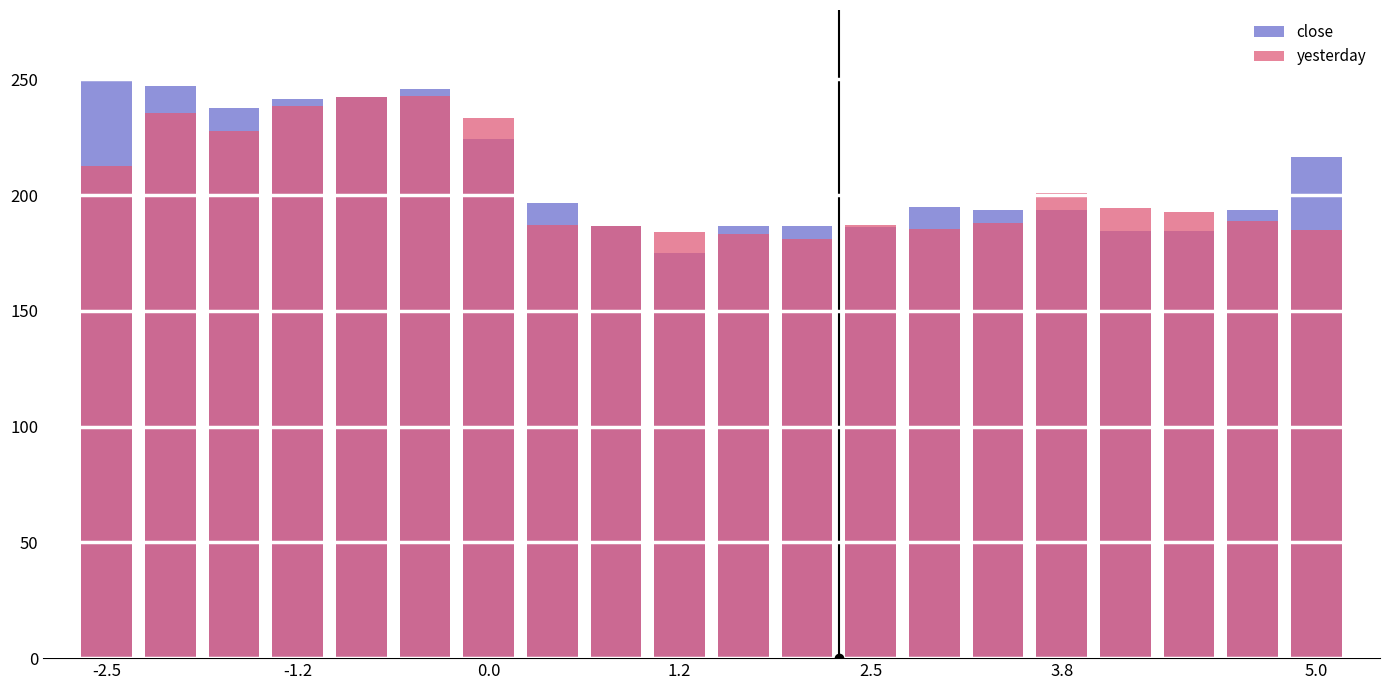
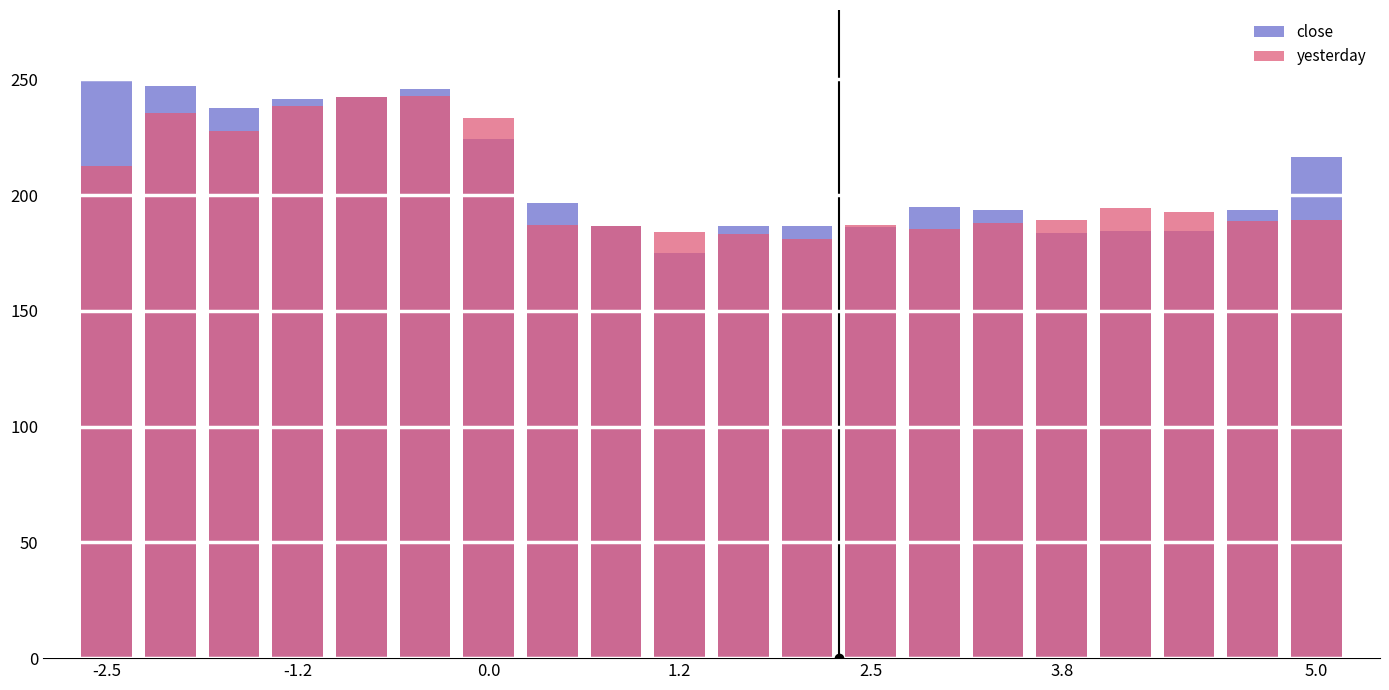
close, 3.8: 193 -> 184
yesterday, 3.8: 201 -> 189
yesterday, 5.0: 185 -> 189
